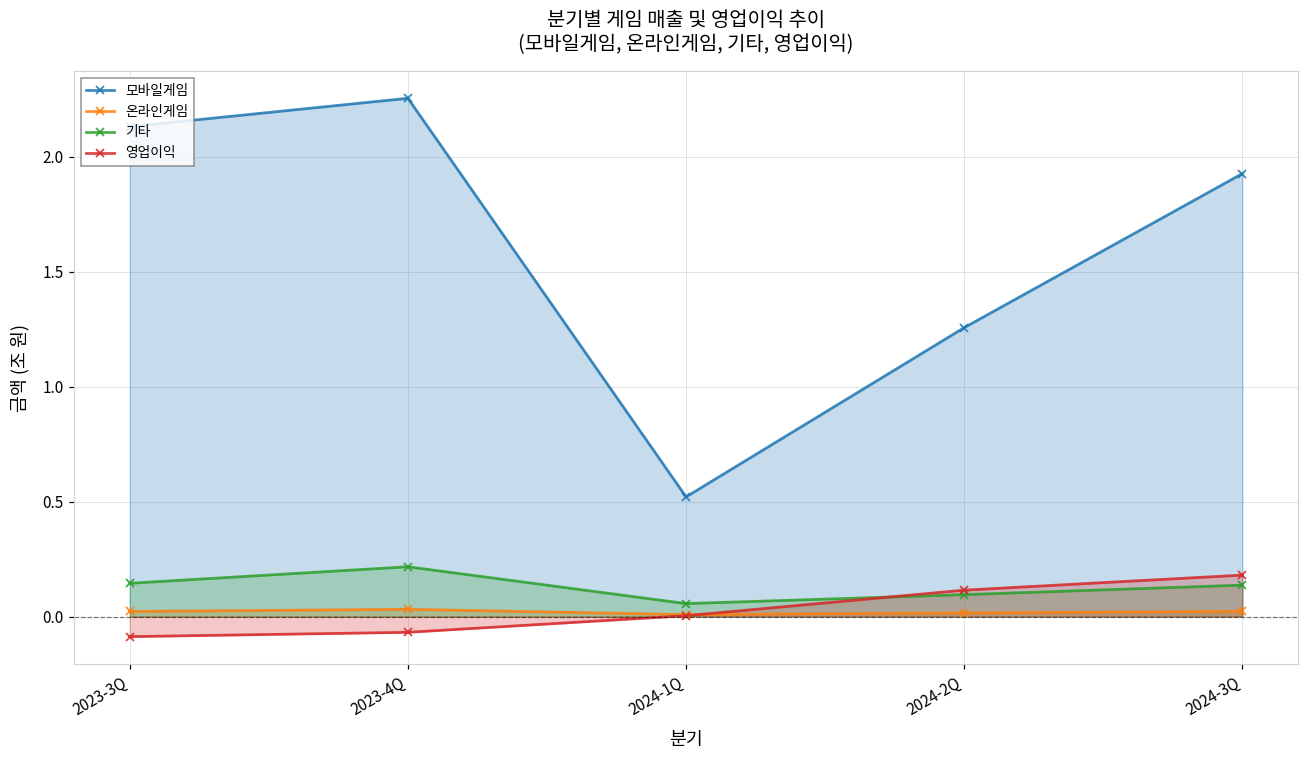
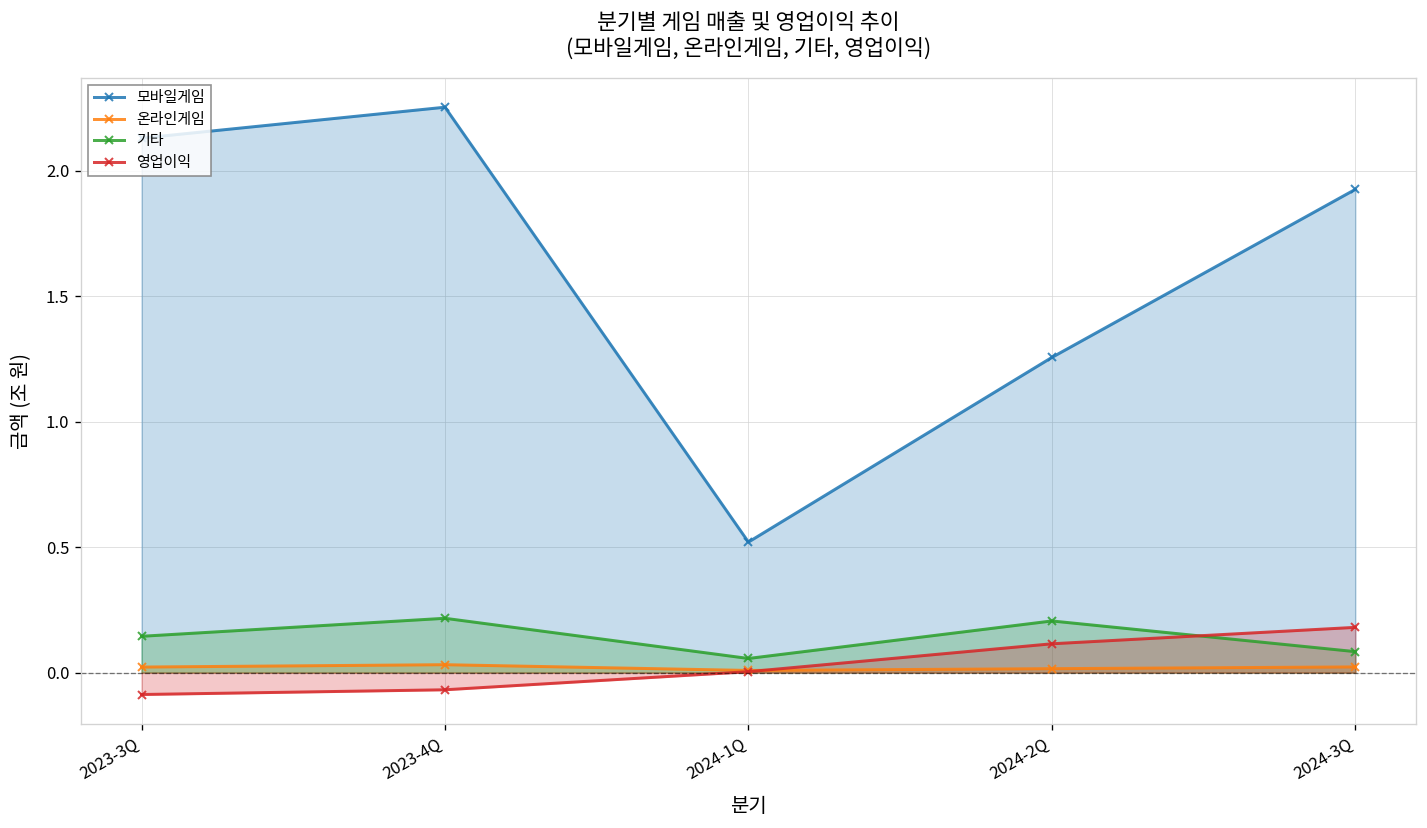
기타, 2024-2Q: 0.10 -> 0.21
기타, 2024-3Q: 0.14 -> 0.08
